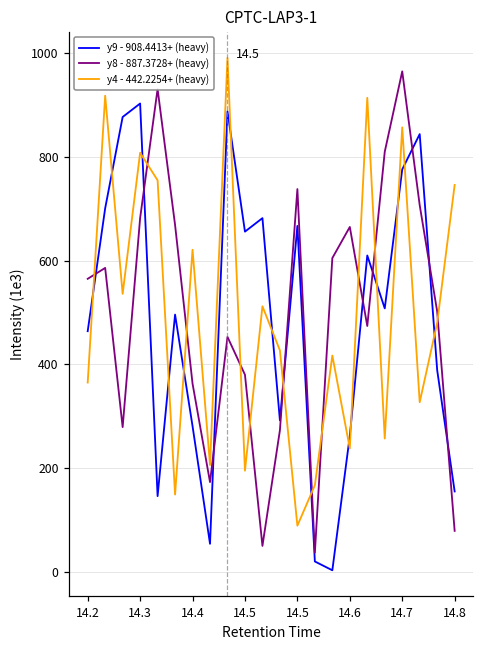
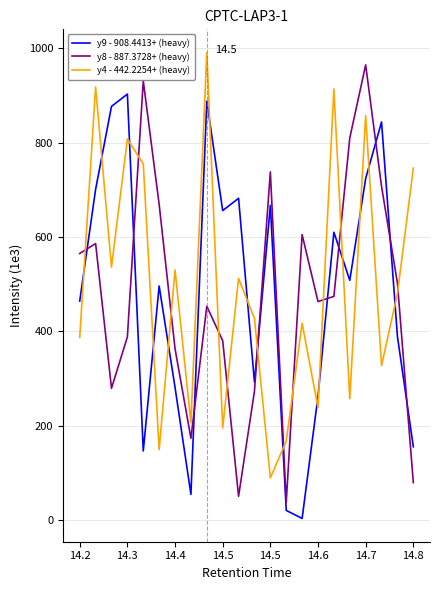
y4 - 442.2254+ (heavy), 14.2: 370 -> 390
y8 - 887.3728+ (heavy), 14.3: 680 -> 390
y4 - 442.2254+ (heavy), 14.4: 620 -> 530
y8 - 887.3728+ (heavy), 14.6: 670 -> 460
y9 - 908.4413+ (heavy), 14.7: 780 -> 720
